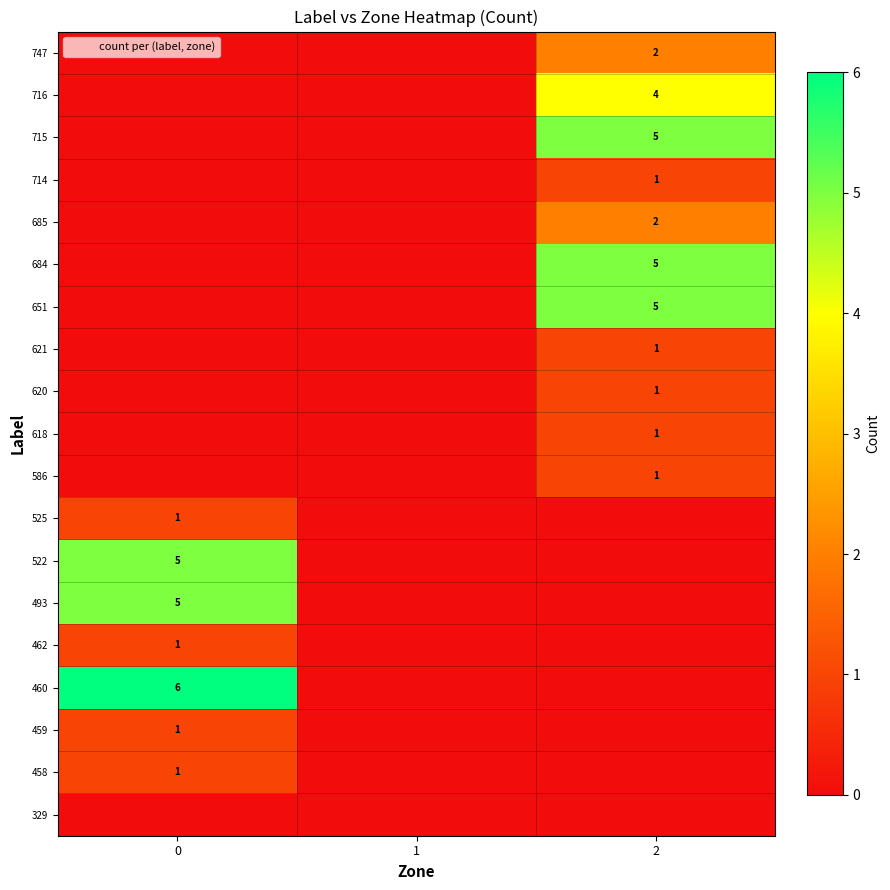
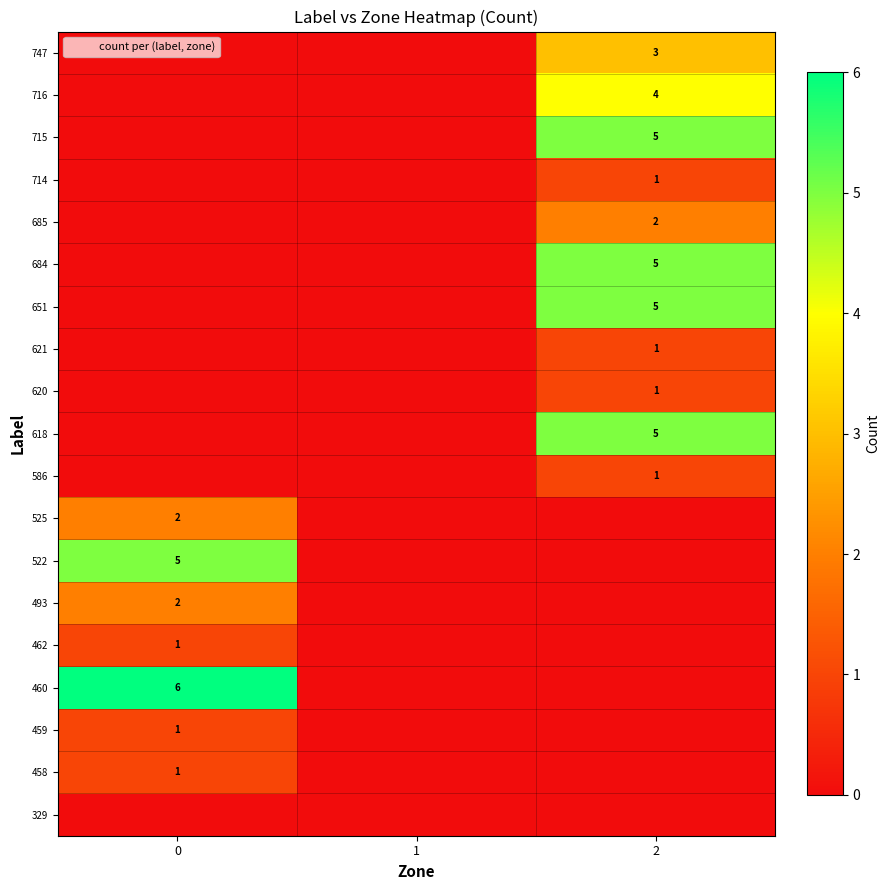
747, 2: 2 -> 3
618, 2: 1 -> 5
525, 0: 1 -> 2
493, 0: 5 -> 2
